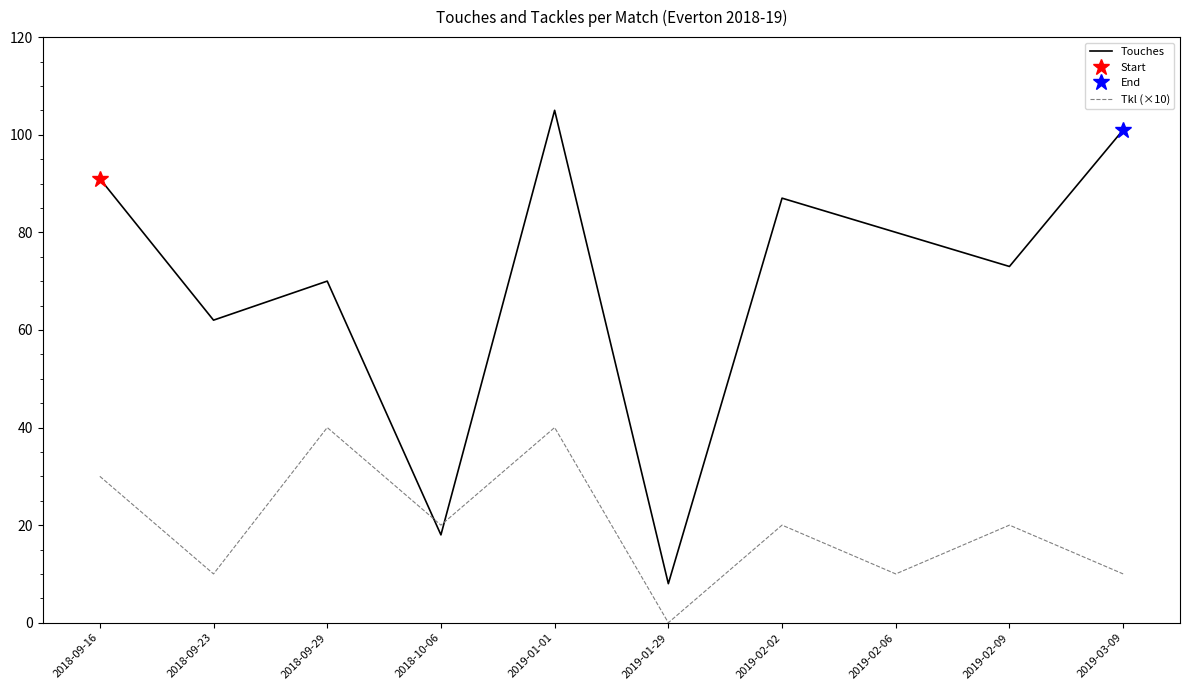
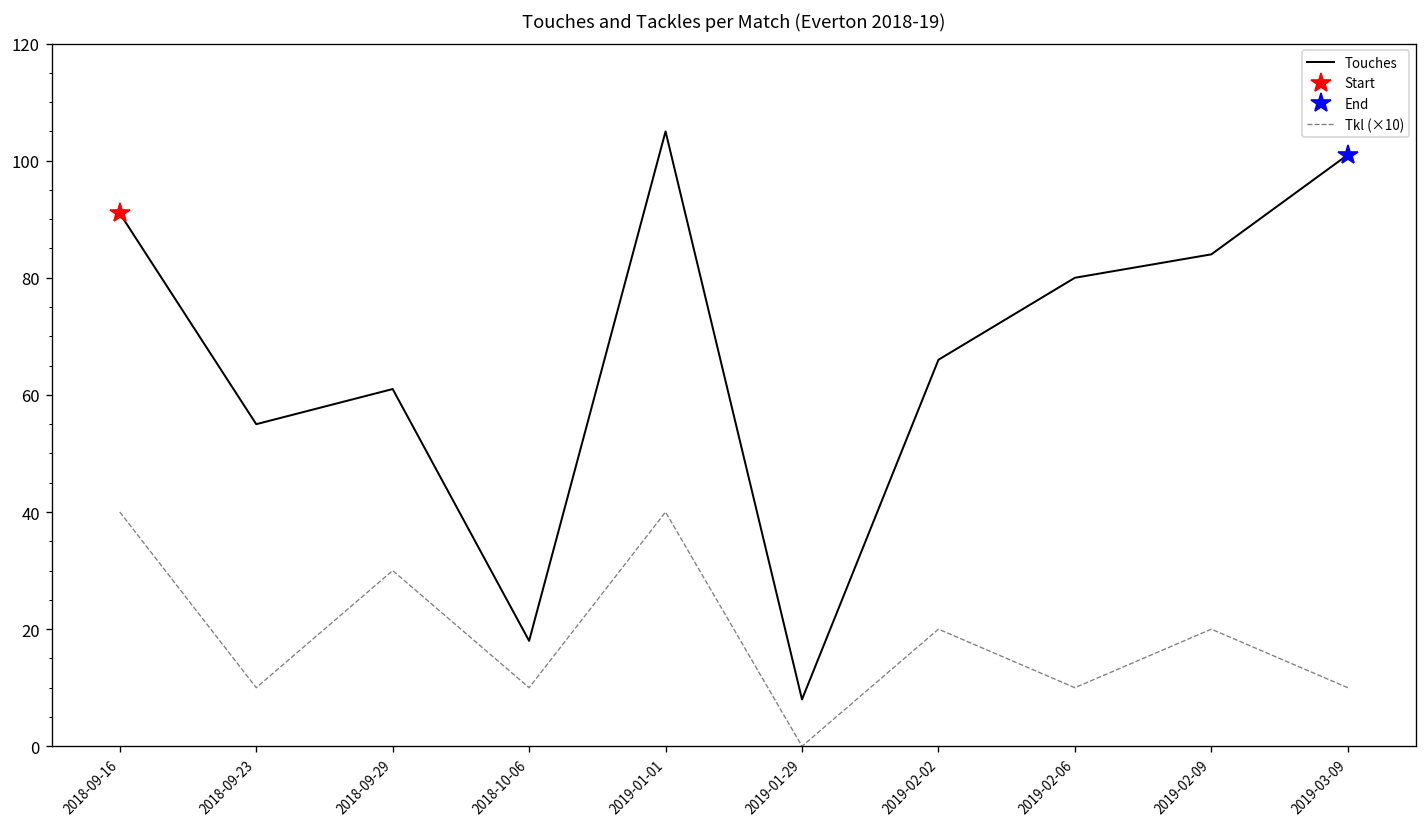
Tkl (×10), 2018-09-16: 30 -> 40
Touches, 2018-09-23: 62 -> 55
Touches, 2018-09-29: 70 -> 61
Tkl (×10), 2018-09-29: 40 -> 30
Tkl (×10), 2018-10-06: 20 -> 10
Touches, 2019-02-02: 87 -> 66
Touches, 2019-02-09: 73 -> 84
